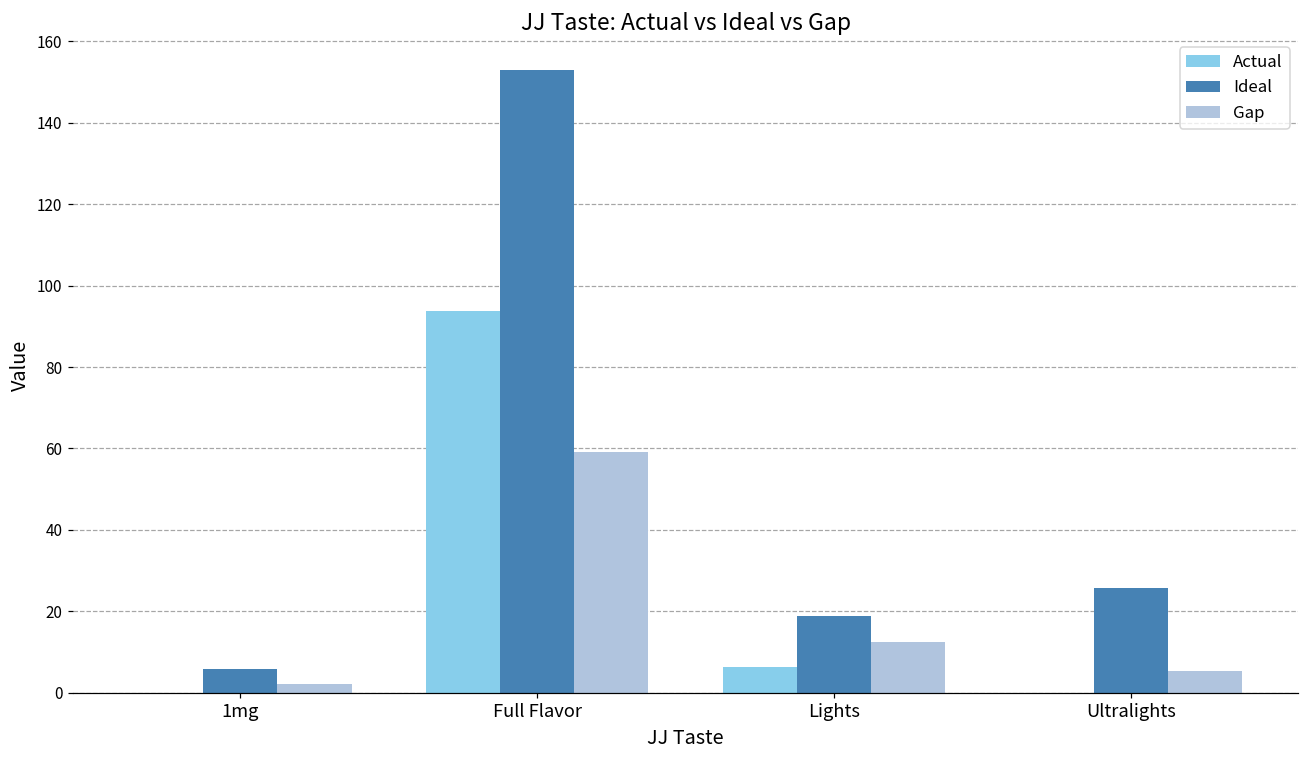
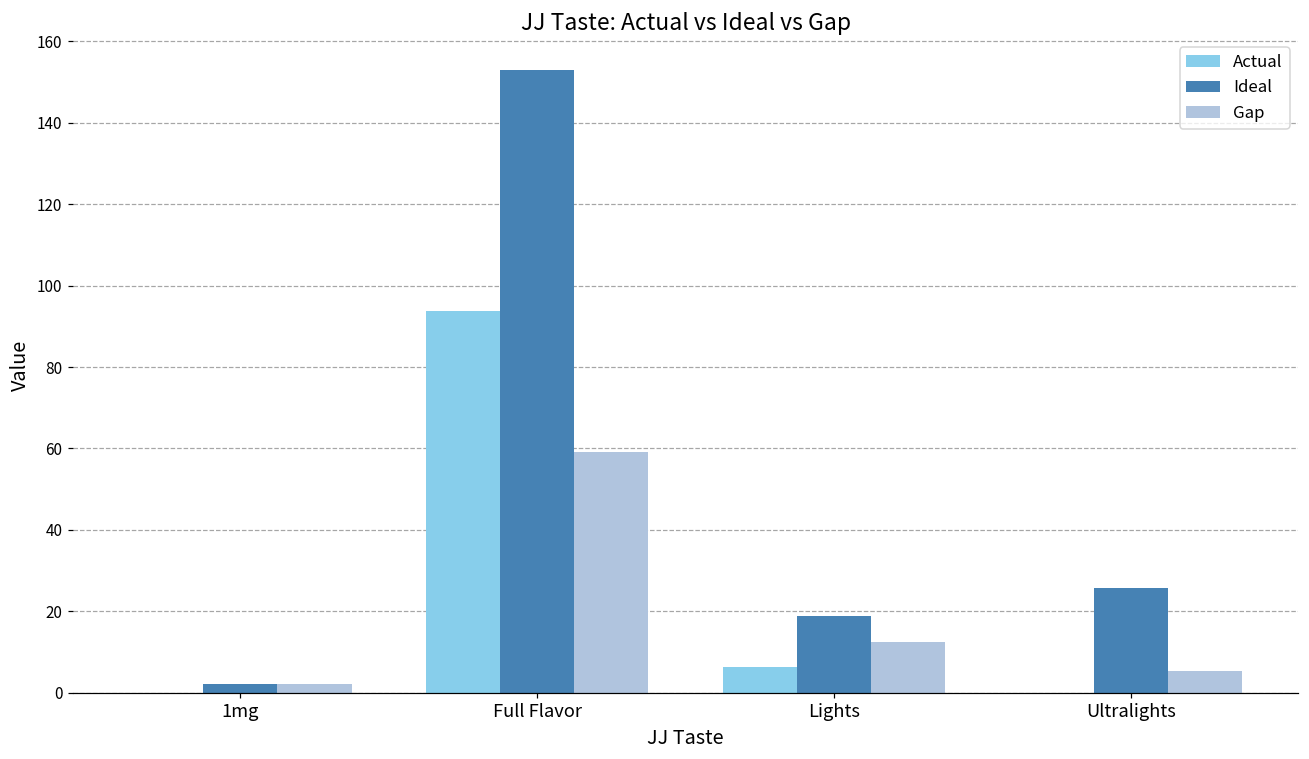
Ideal, 1mg: 6 -> 2
